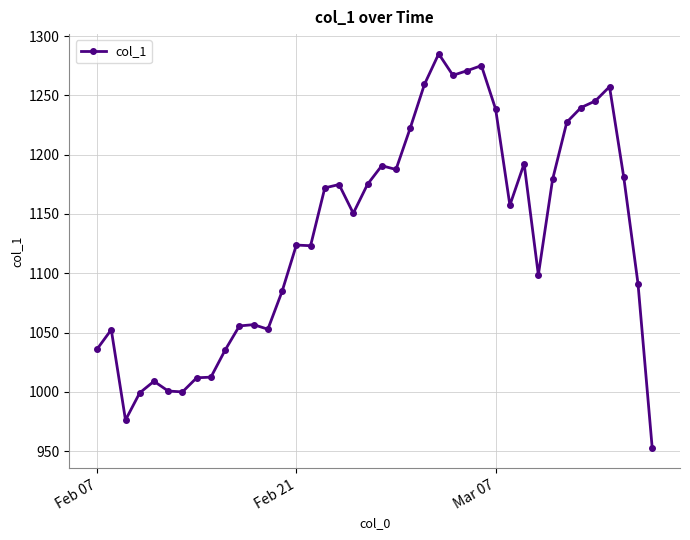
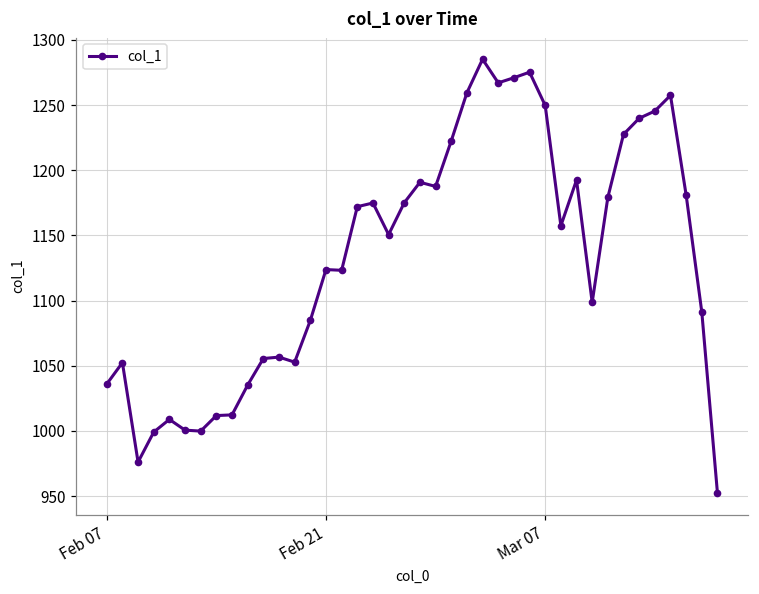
Mar 07: 1238 -> 1250
